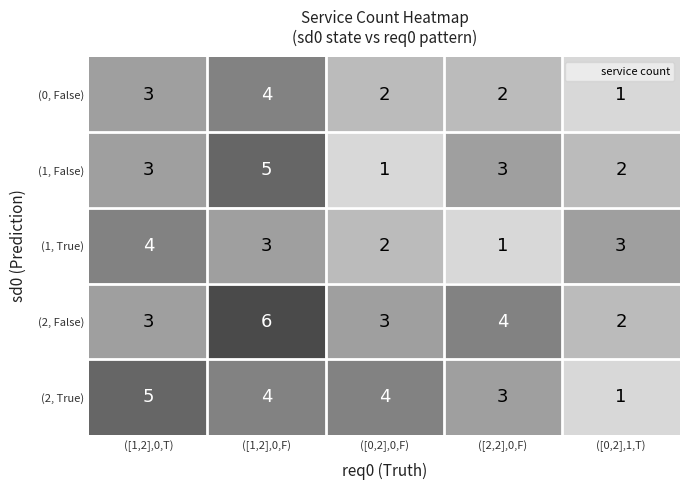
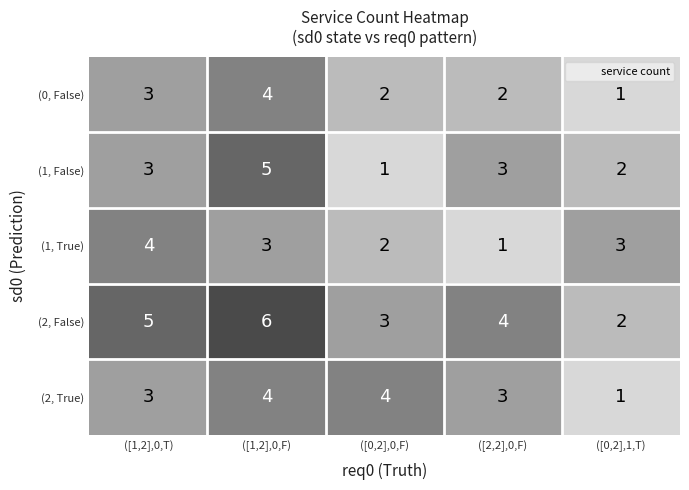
(2, False), ([1,2],0,T): 3 -> 5
(2, True), ([1,2],0,T): 5 -> 3
